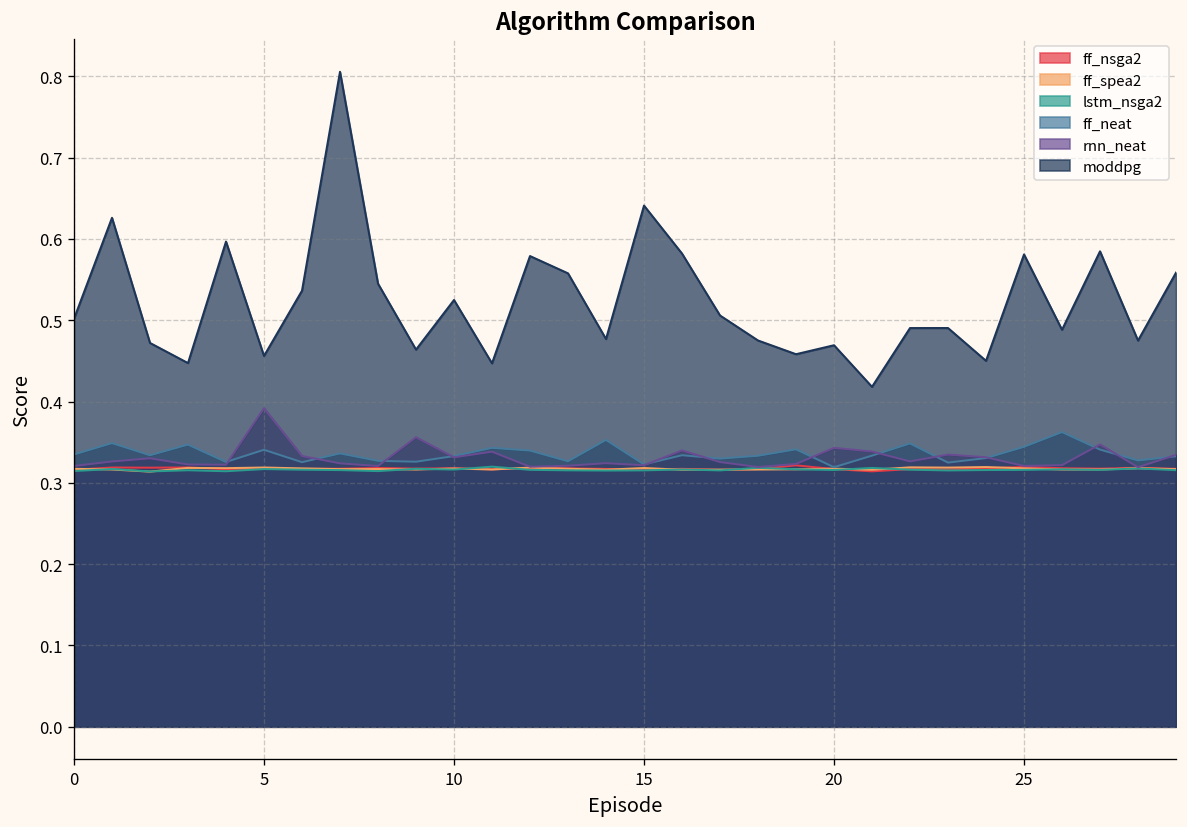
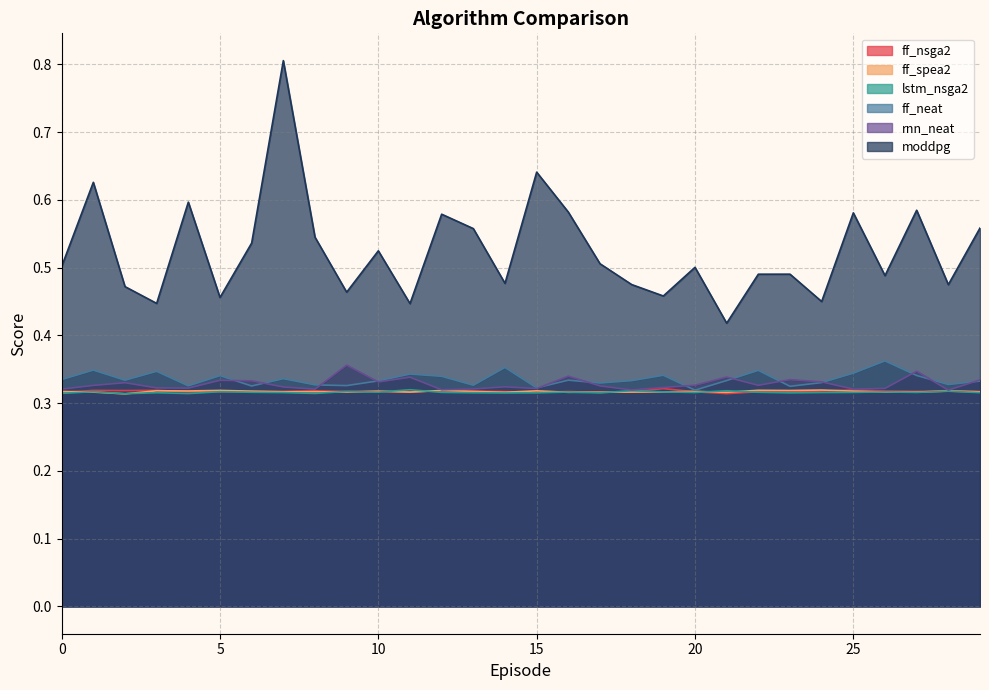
rnn_neat, 5: 0.39 -> 0.33
rnn_neat, 20: 0.34 -> 0.33
moddpg, 20: 0.47 -> 0.50
